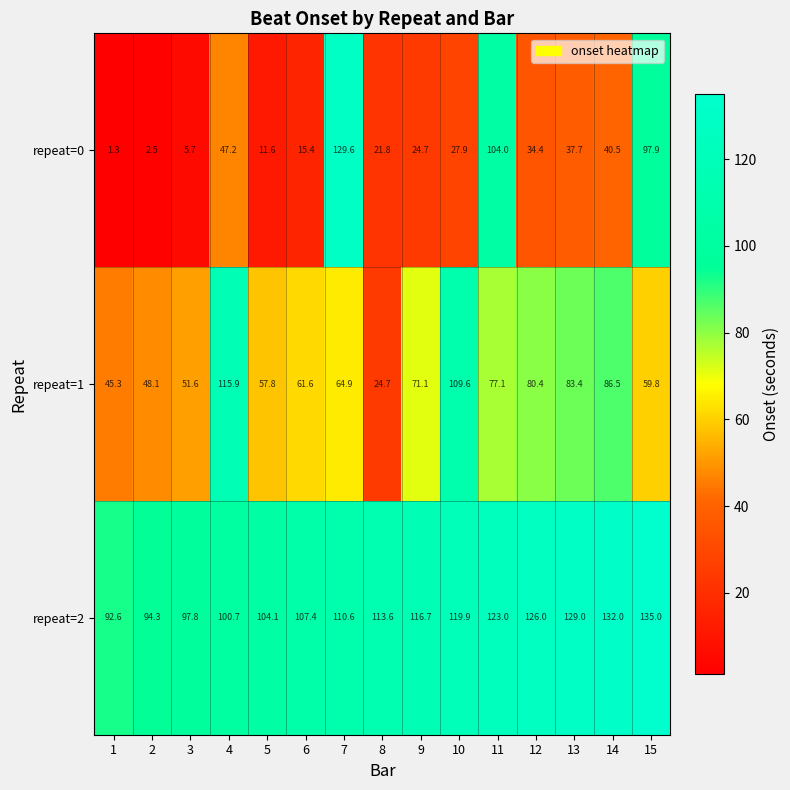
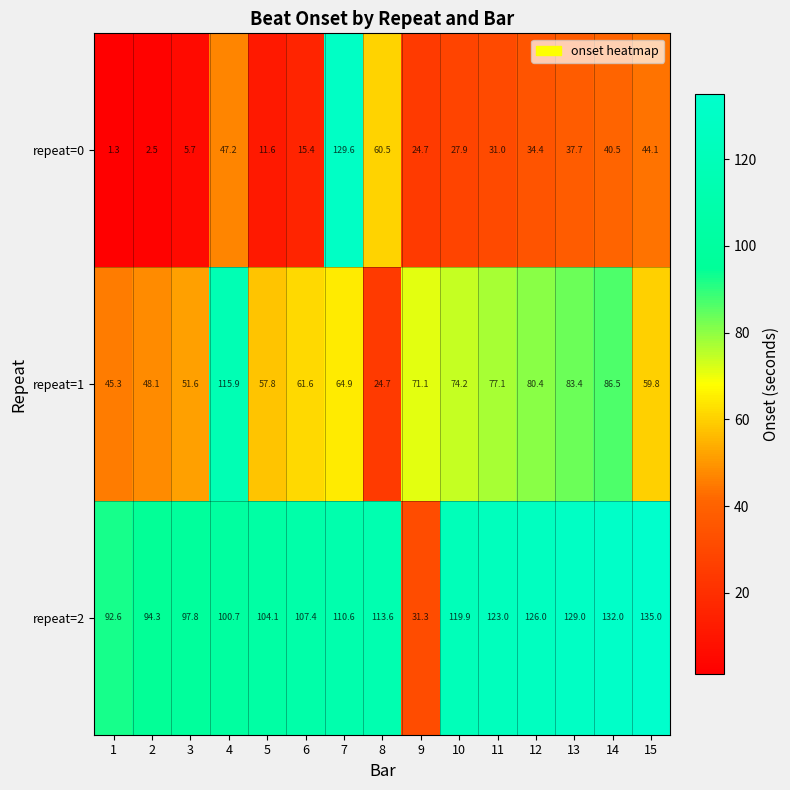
repeat=0, 8: 21.8 -> 60.5
repeat=0, 11: 104.0 -> 31.0
repeat=0, 15: 97.9 -> 44.1
repeat=1, 10: 109.6 -> 74.2
repeat=2, 9: 116.7 -> 31.3
